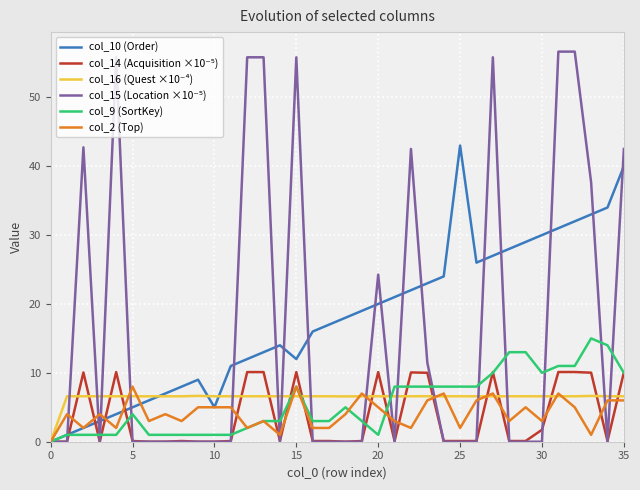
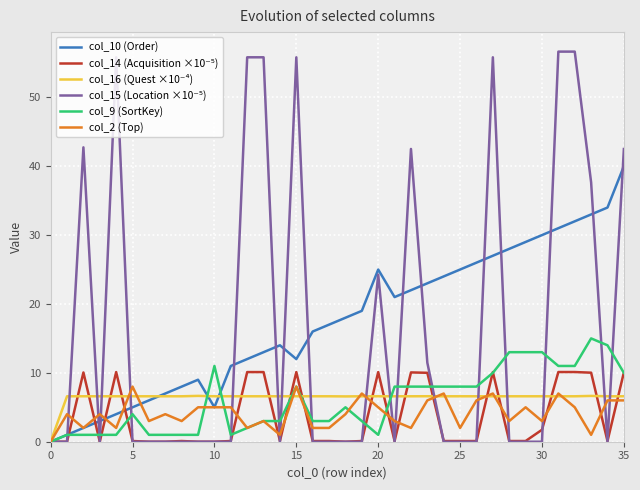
col_9 (SortKey), 10: 1 -> 11
col_10 (Order), 20: 20 -> 25
col_10 (Order), 25: 43 -> 25
col_9 (SortKey), 30: 10 -> 13
